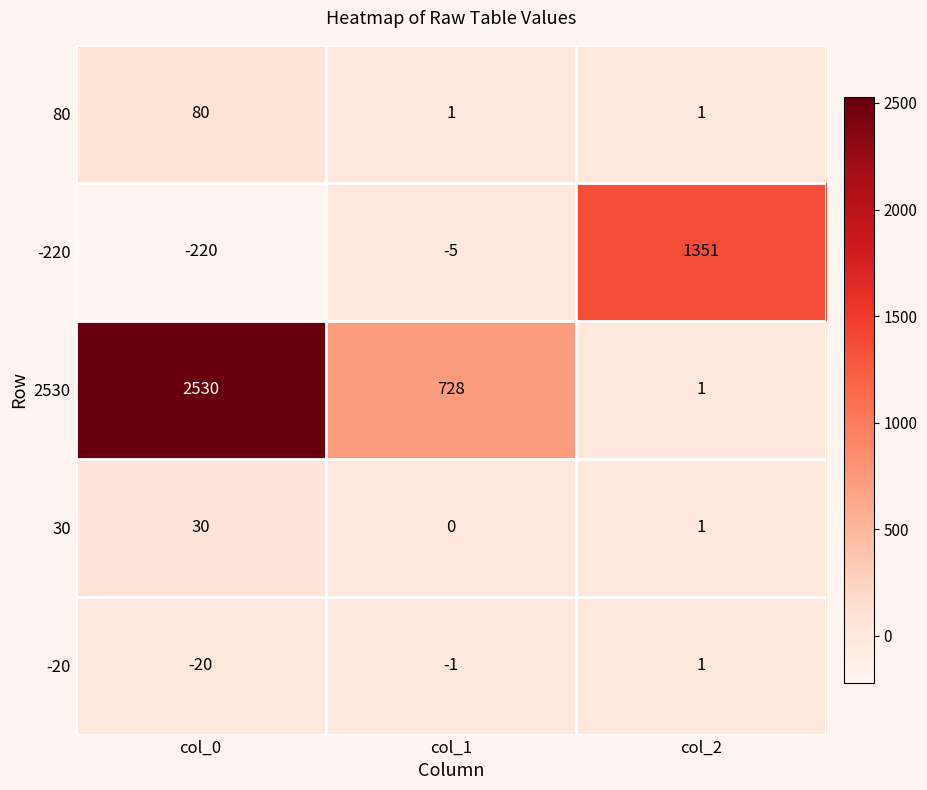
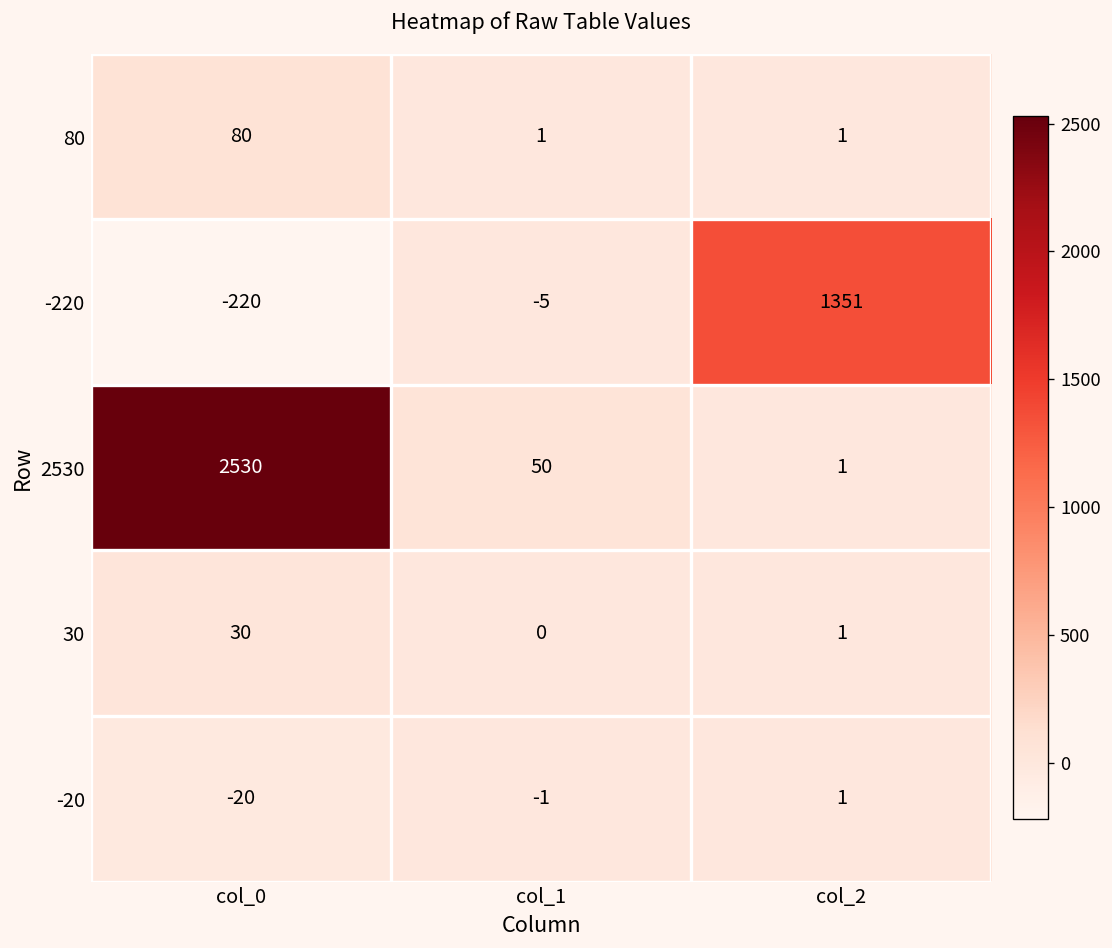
2530, col_1: 728 -> 50
